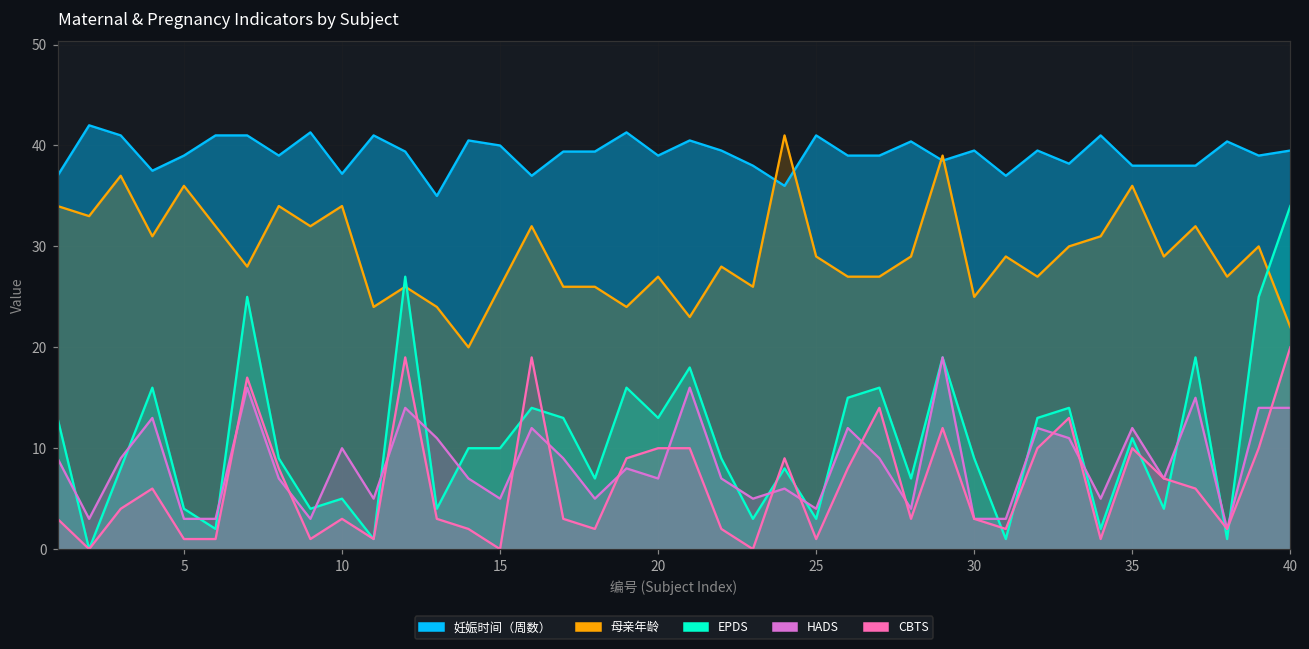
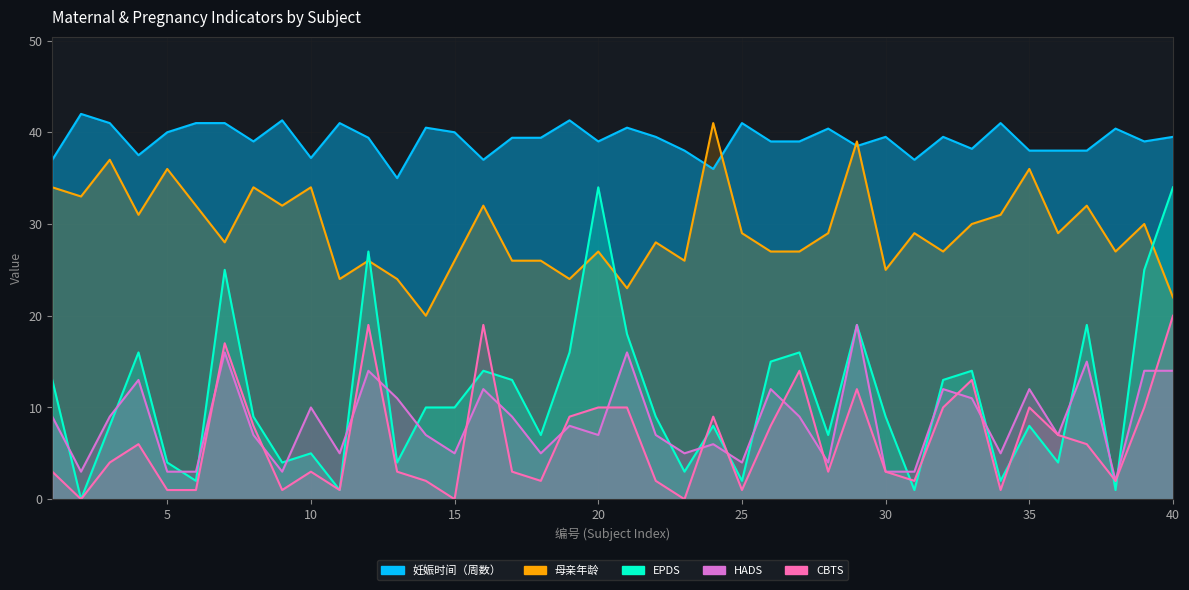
妊娠时间（周数）, 5: 39 -> 40
EPDS, 20: 13 -> 34
EPDS, 25: 3 -> 2
EPDS, 35: 11 -> 8
